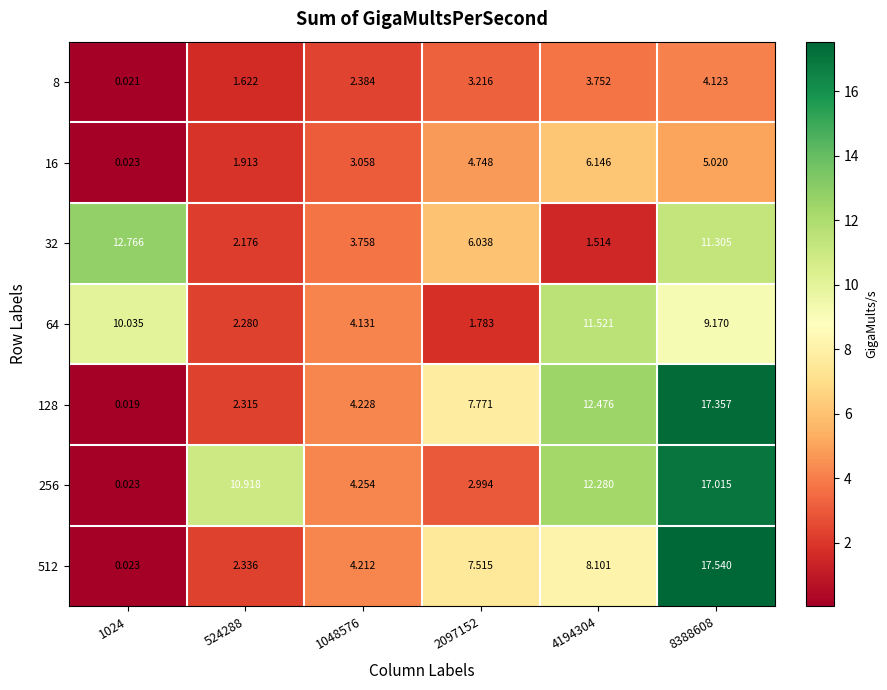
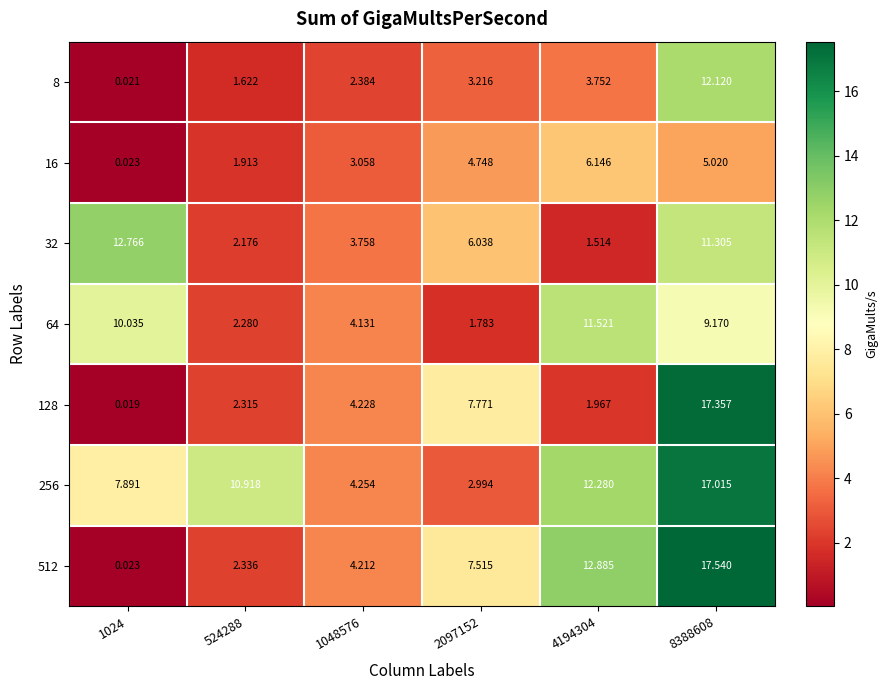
8, 8388608: 4.123 -> 12.120
128, 4194304: 12.476 -> 1.967
256, 1024: 0.023 -> 7.891
512, 4194304: 8.101 -> 12.885
